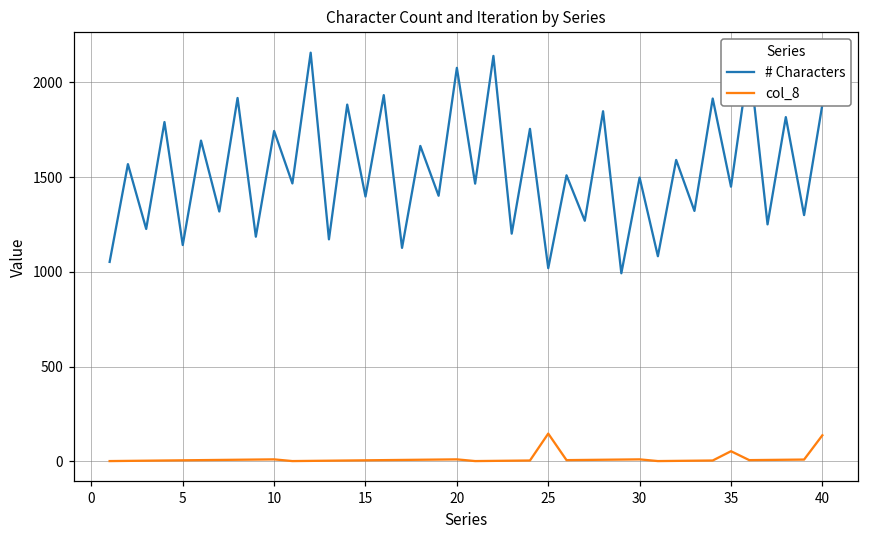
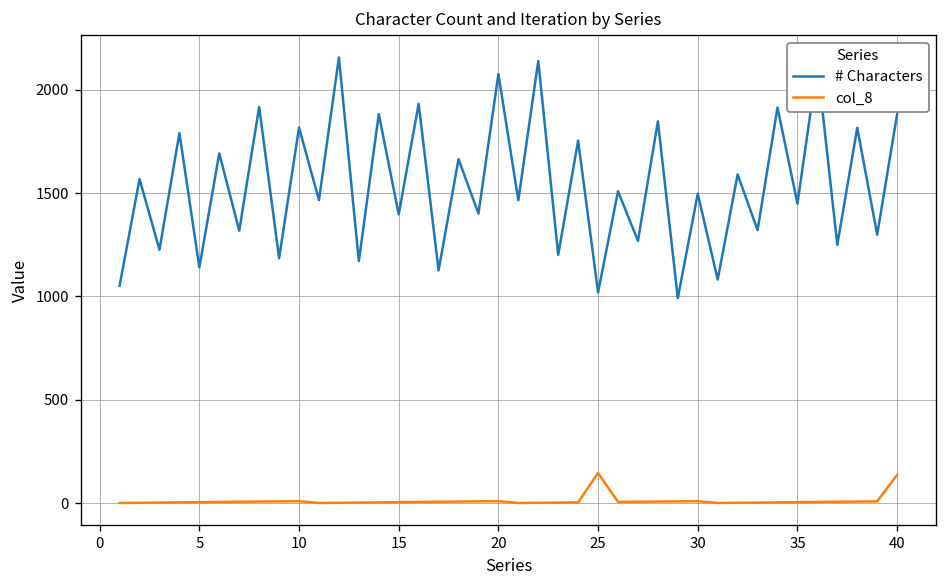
# Characters, 10: 1740 -> 1820
col_8, 35: 50 -> 10
